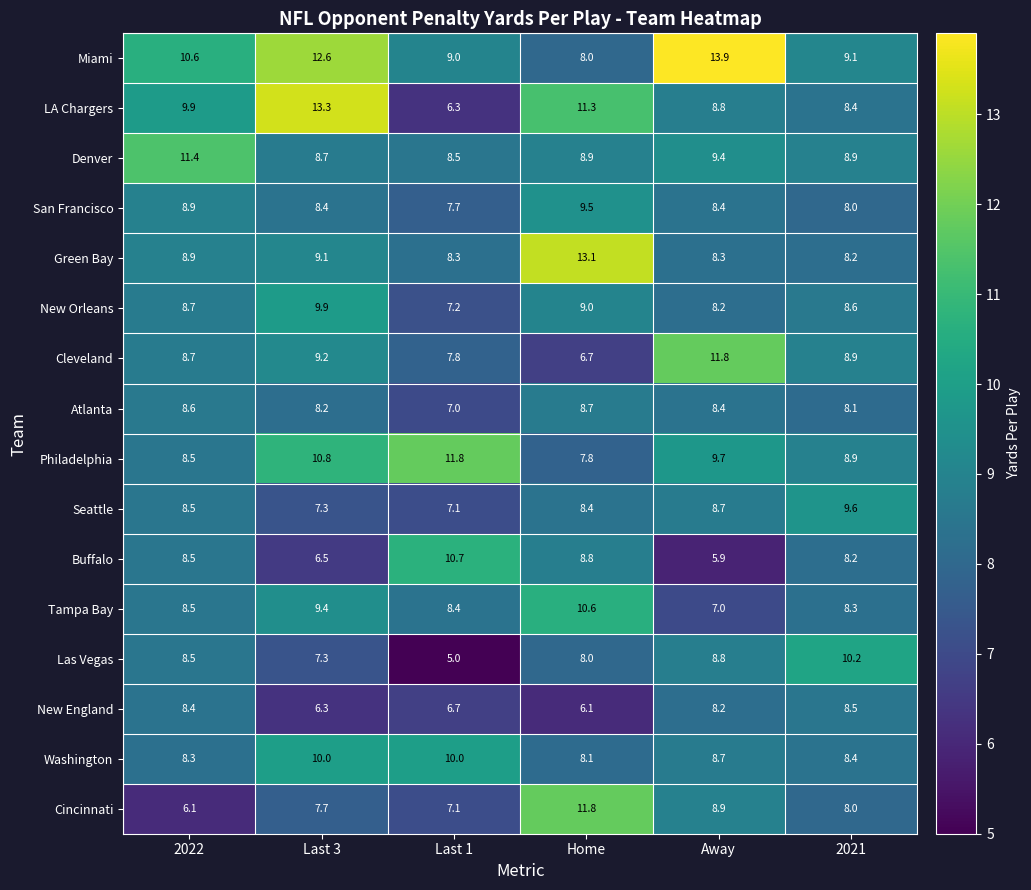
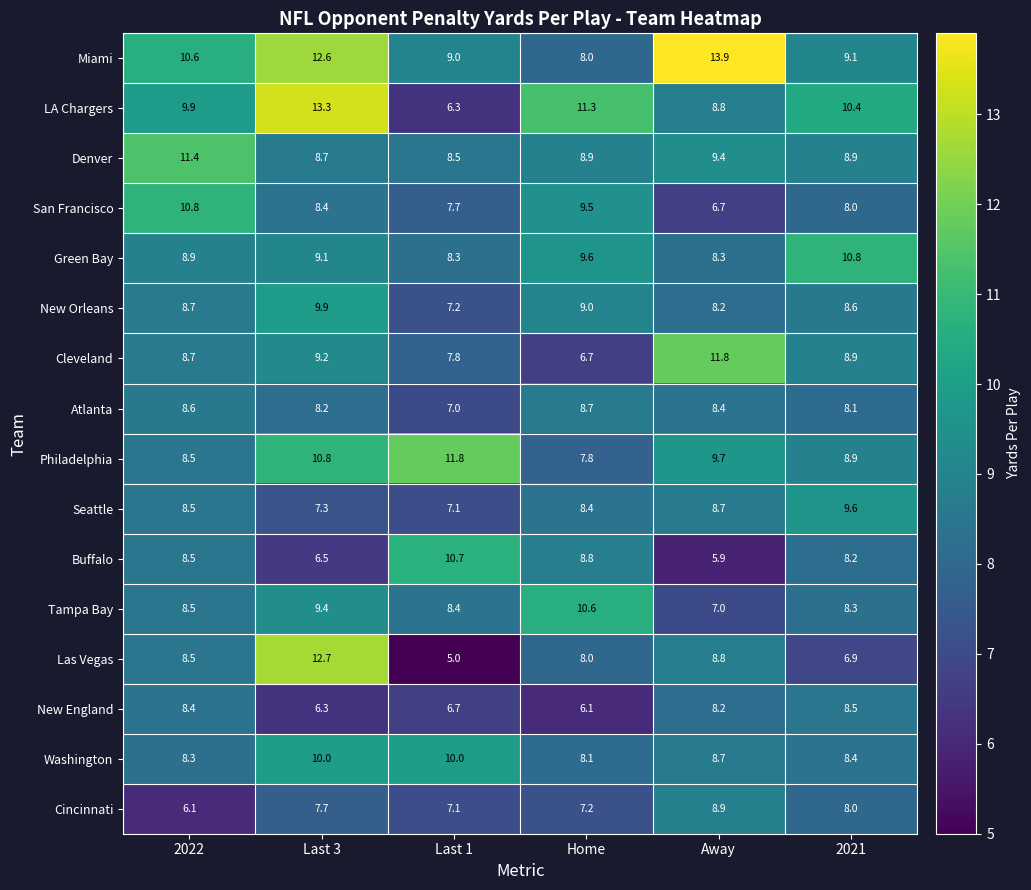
LA Chargers, 2021: 8.4 -> 10.4
San Francisco, 2022: 8.9 -> 10.8
San Francisco, Away: 8.4 -> 6.7
Green Bay, Home: 13.1 -> 9.6
Green Bay, 2021: 8.2 -> 10.8
Las Vegas, Last 3: 7.3 -> 12.7
Las Vegas, 2021: 10.2 -> 6.9
Cincinnati, Home: 11.8 -> 7.2
